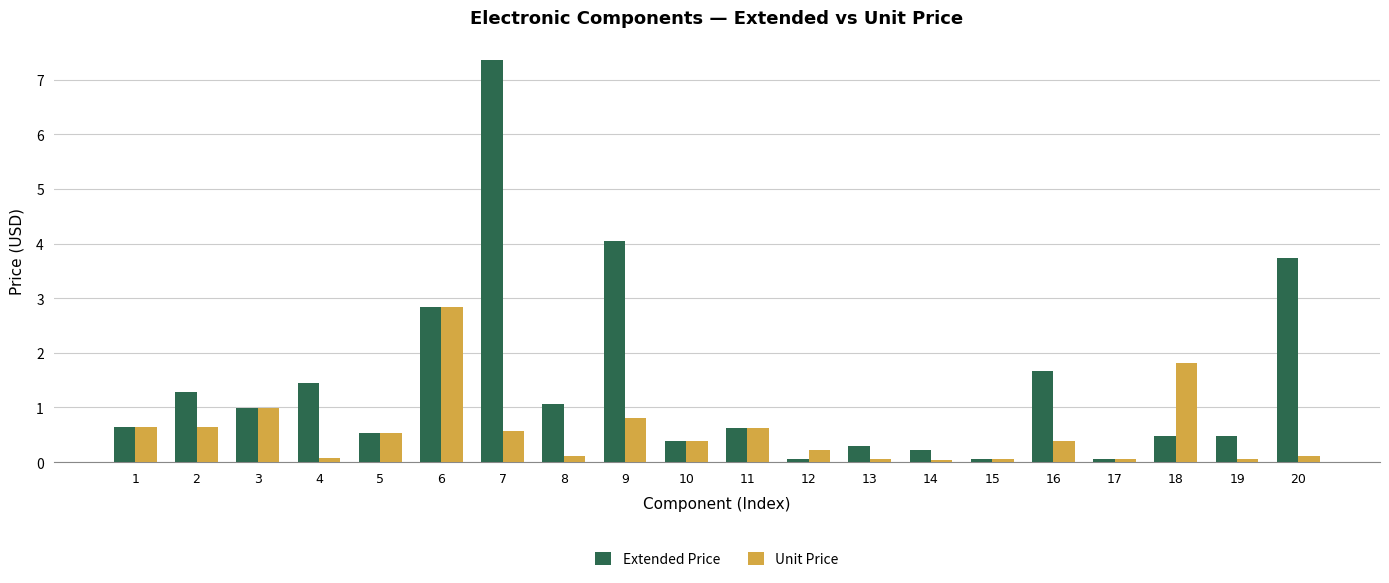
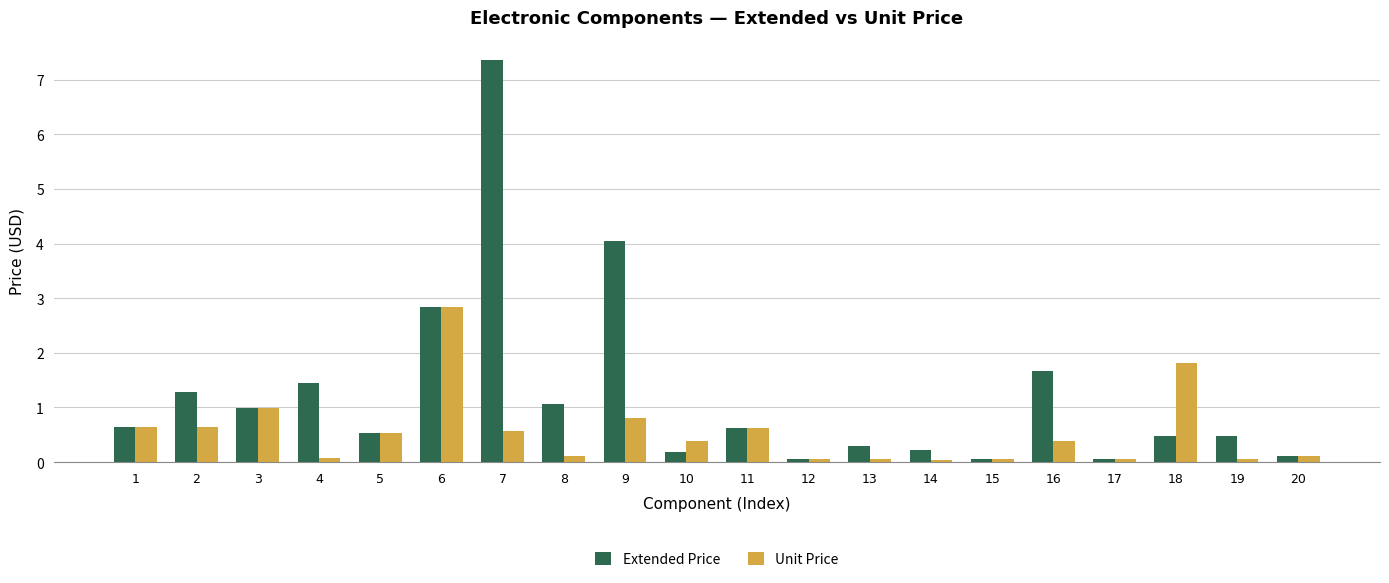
Extended Price, 10: 0.4 -> 0.2
Unit Price, 12: 0.2 -> 0.1
Extended Price, 20: 3.7 -> 0.1
